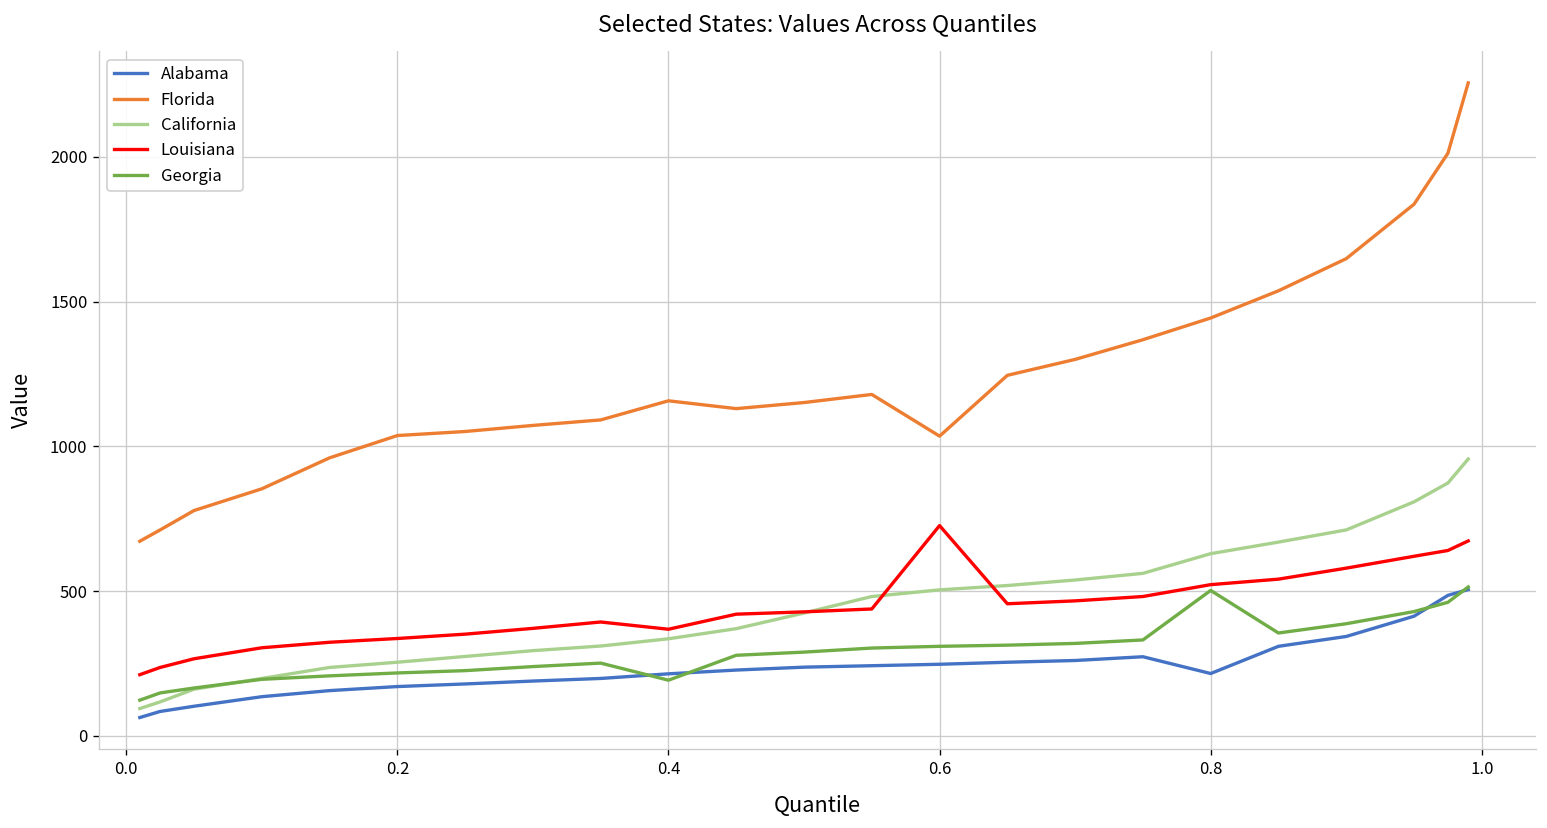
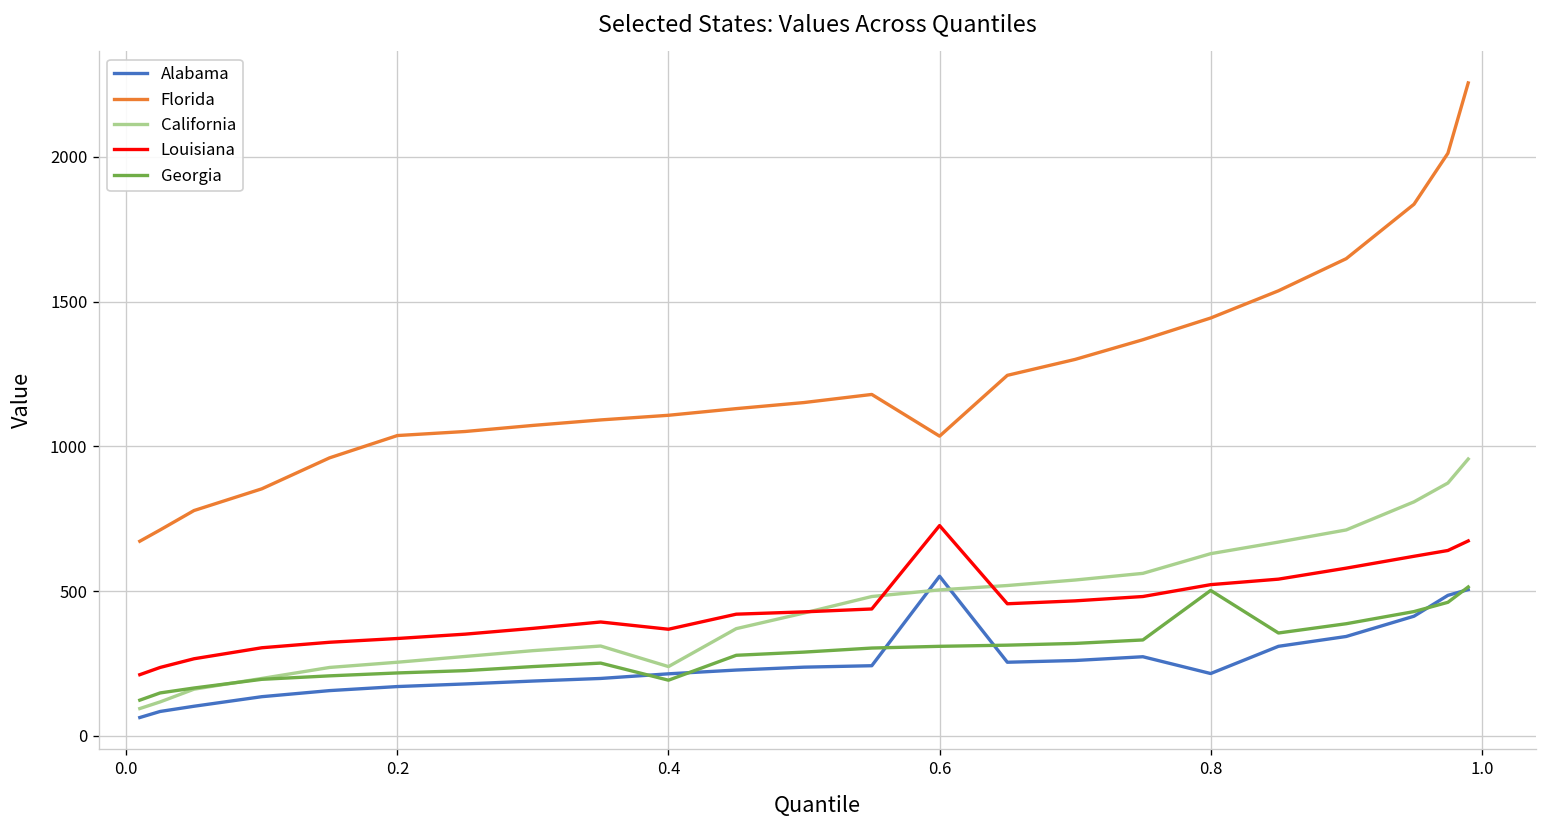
Florida, 0.4: 1160 -> 1110
California, 0.4: 340 -> 240
Alabama, 0.6: 250 -> 550
